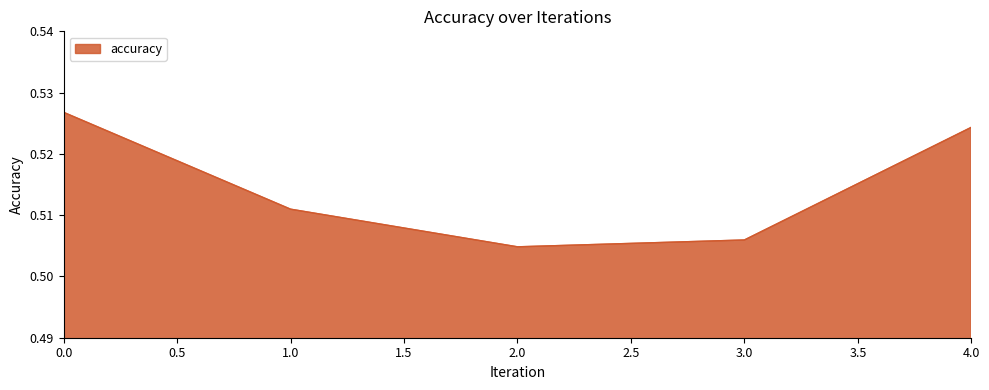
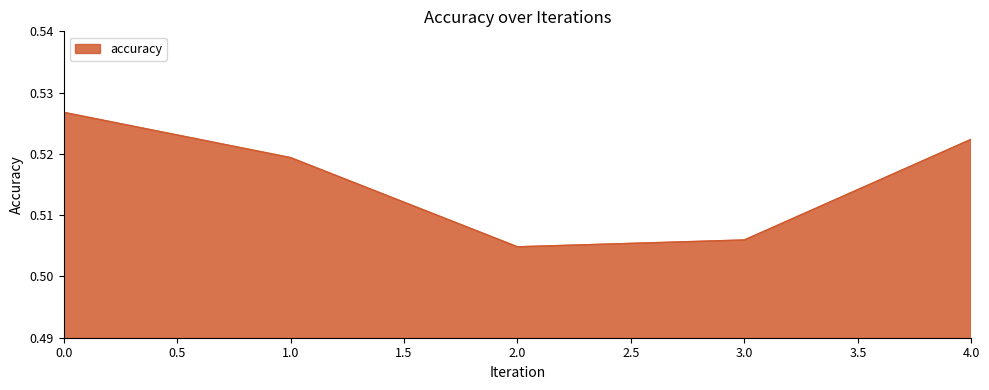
1.0: 0.511 -> 0.519
4.0: 0.524 -> 0.522
